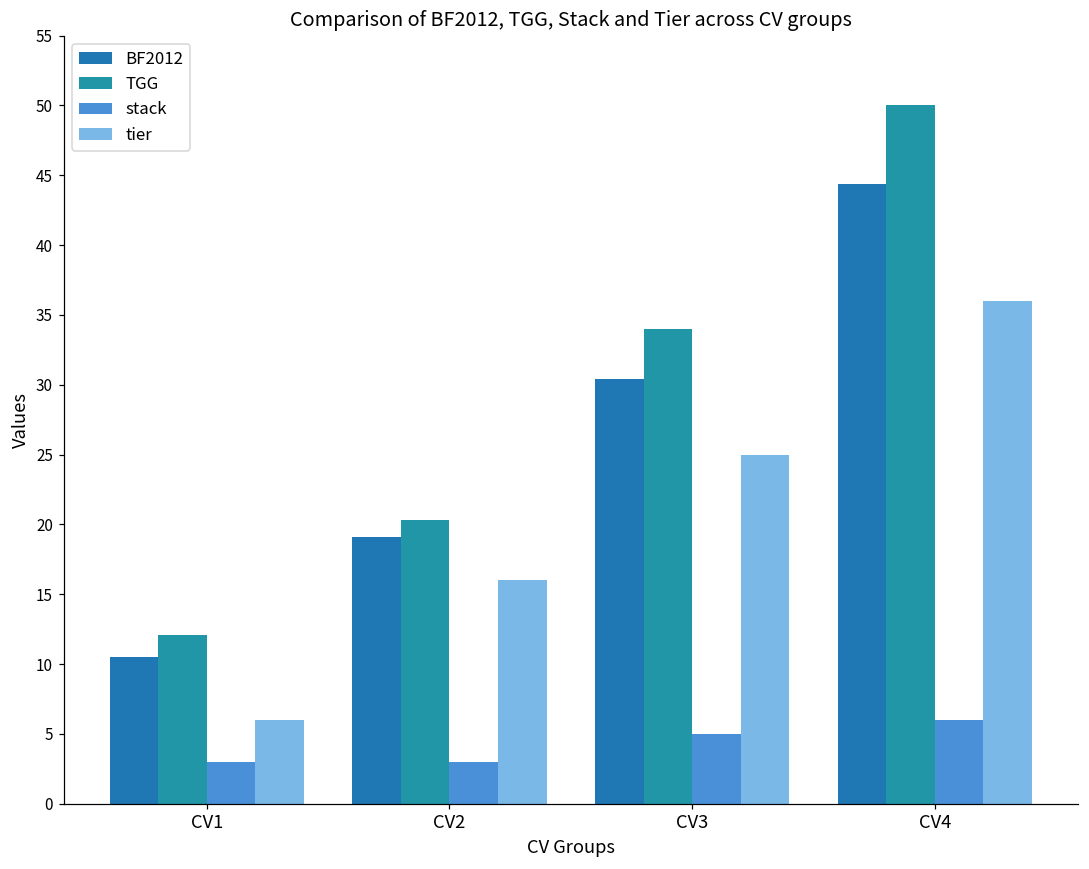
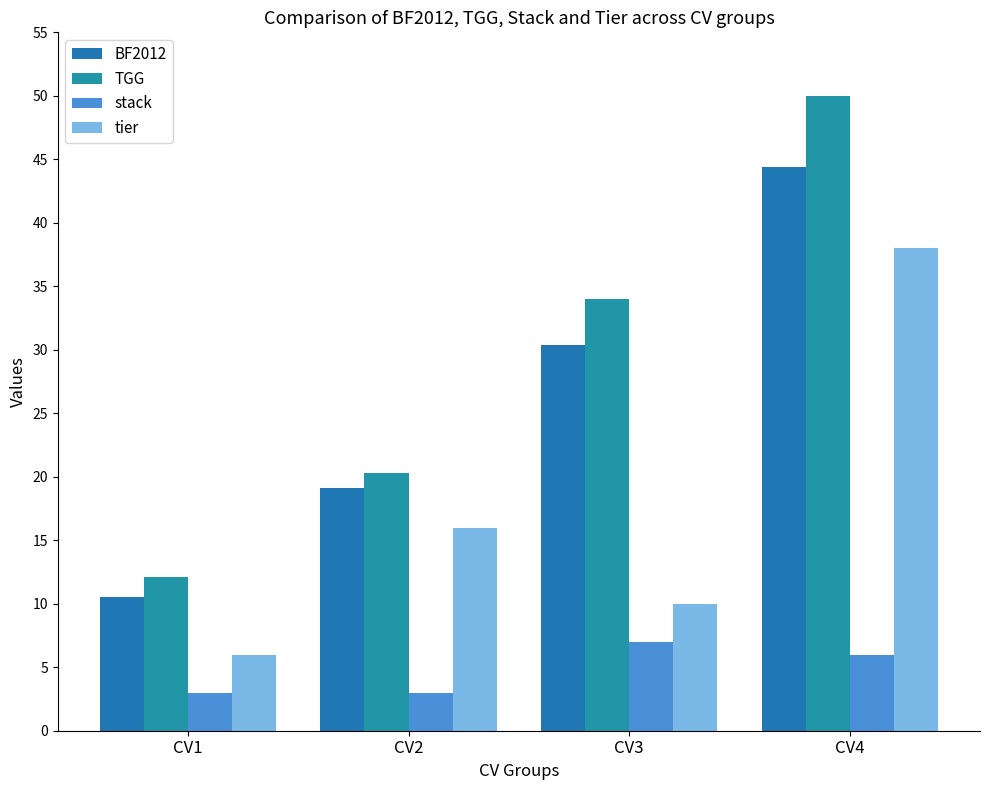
stack, CV3: 5 -> 7
tier, CV3: 25 -> 10
tier, CV4: 36 -> 38
